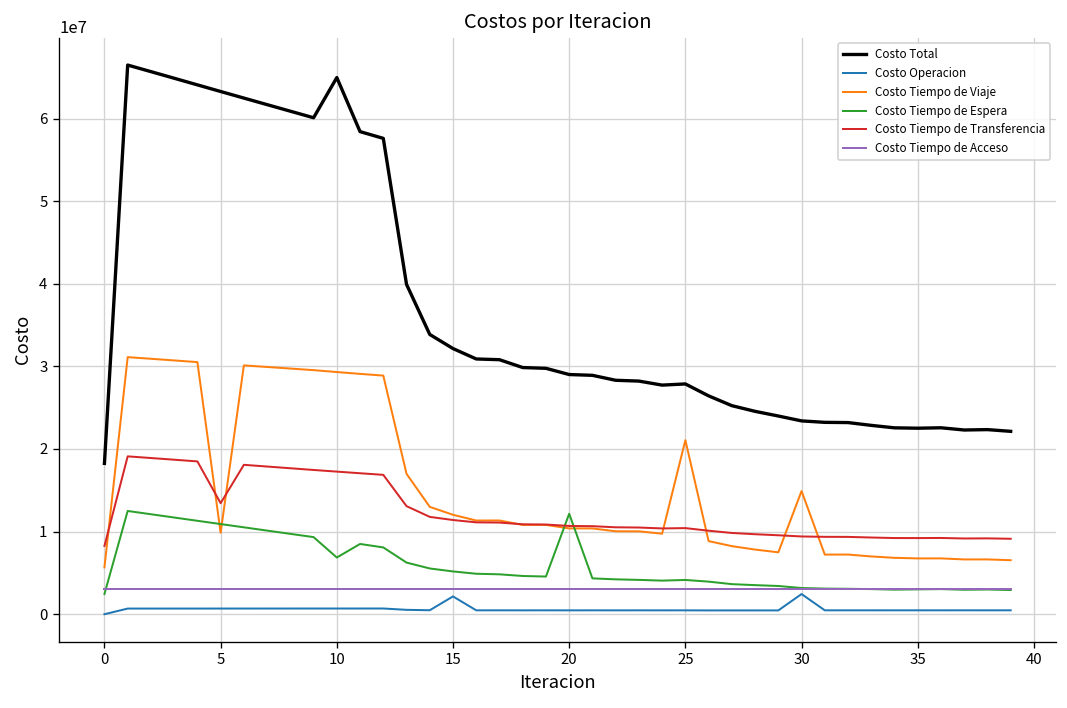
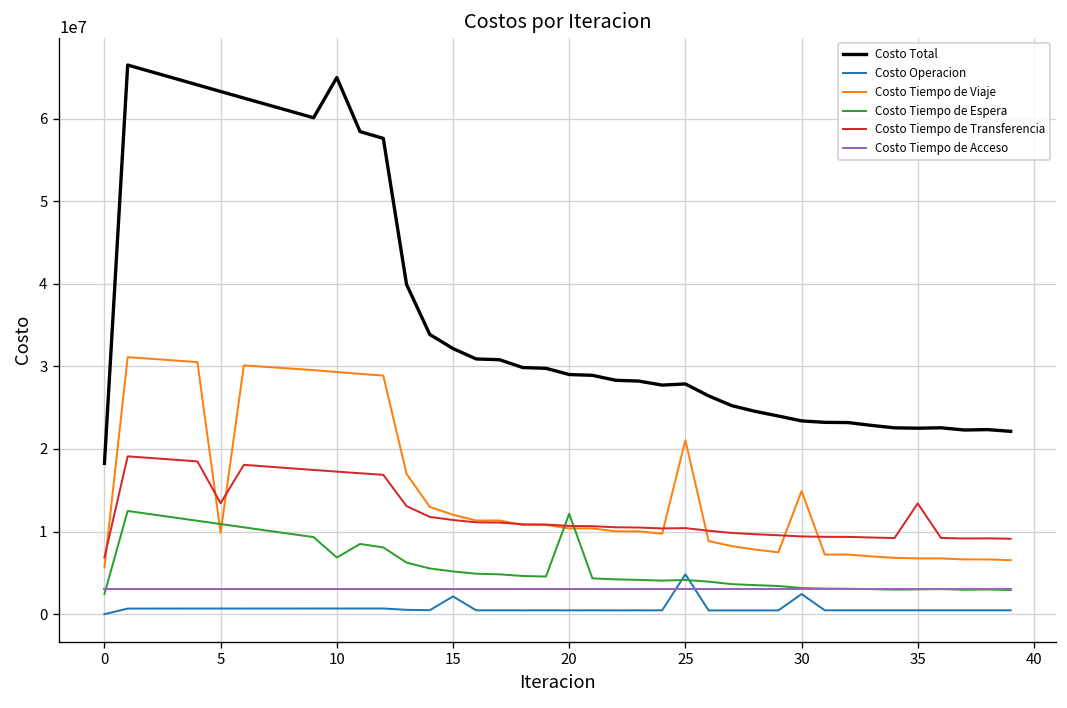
Costo Tiempo de Transferencia, 0: 8000000 -> 7000000
Costo Operacion, 25: 0 -> 5000000
Costo Tiempo de Transferencia, 35: 9000000 -> 13000000
